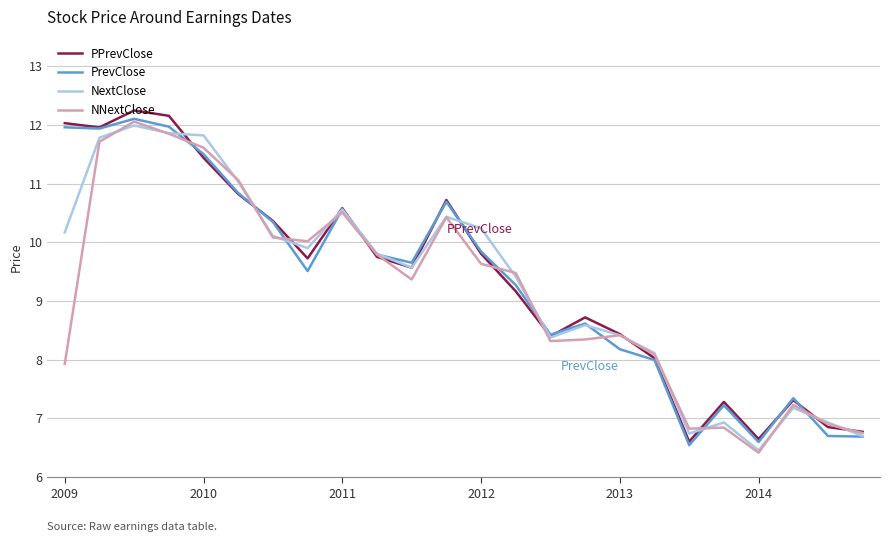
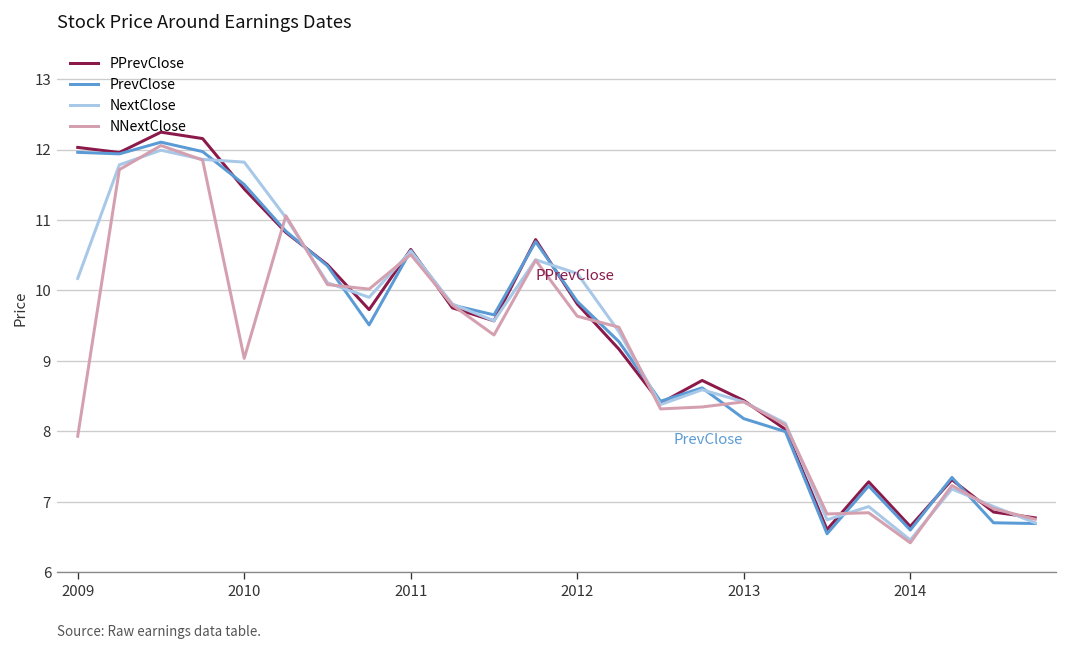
NNextClose, 2010: 11.6 -> 9.0
